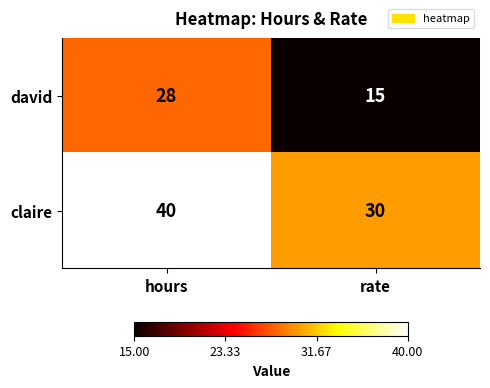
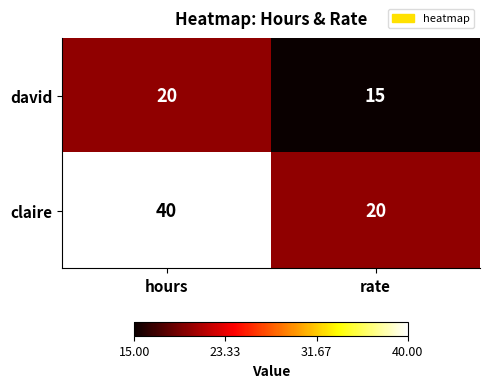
david, hours: 28 -> 20
claire, rate: 30 -> 20
